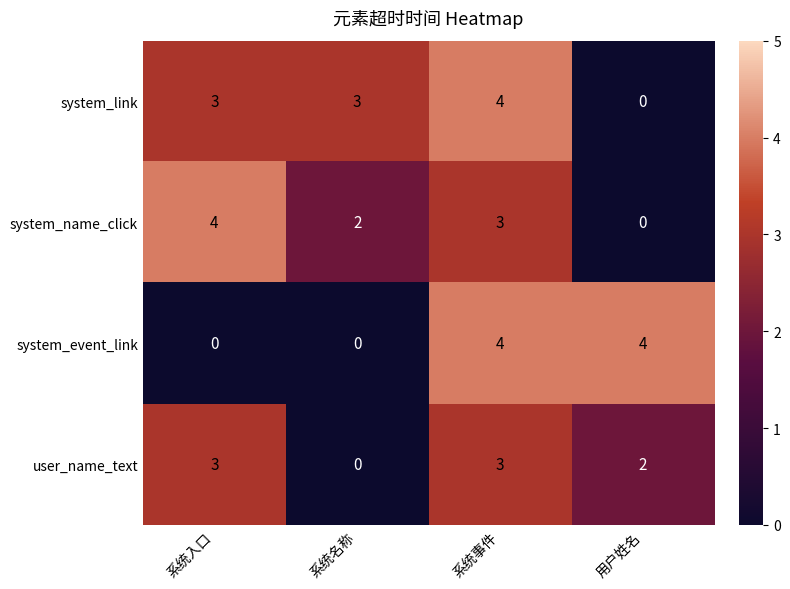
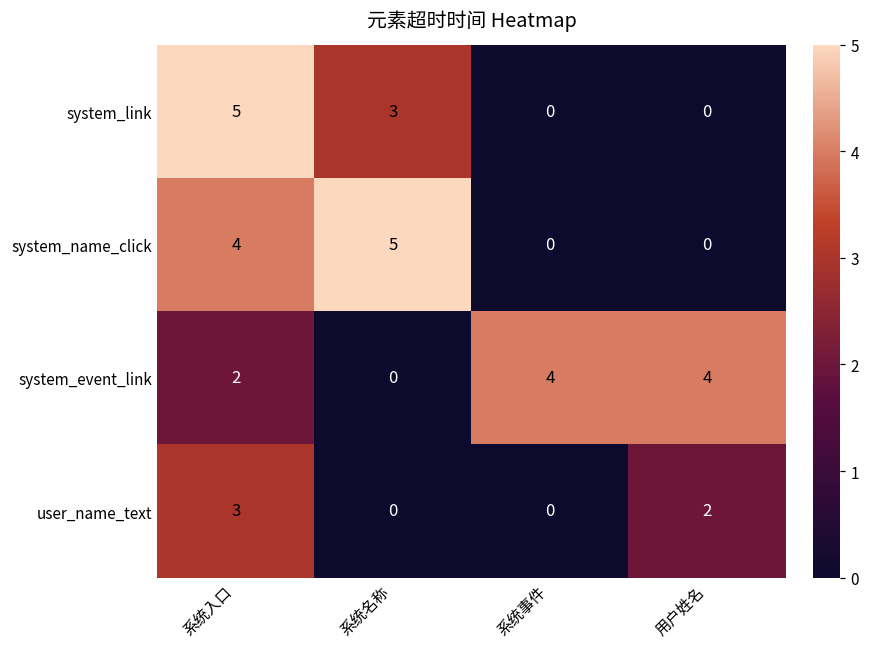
system_link, 系统入口: 3 -> 5
system_link, 系统事件: 4 -> 0
system_name_click, 系统名称: 2 -> 5
system_name_click, 系统事件: 3 -> 0
system_event_link, 系统入口: 0 -> 2
user_name_text, 系统事件: 3 -> 0
